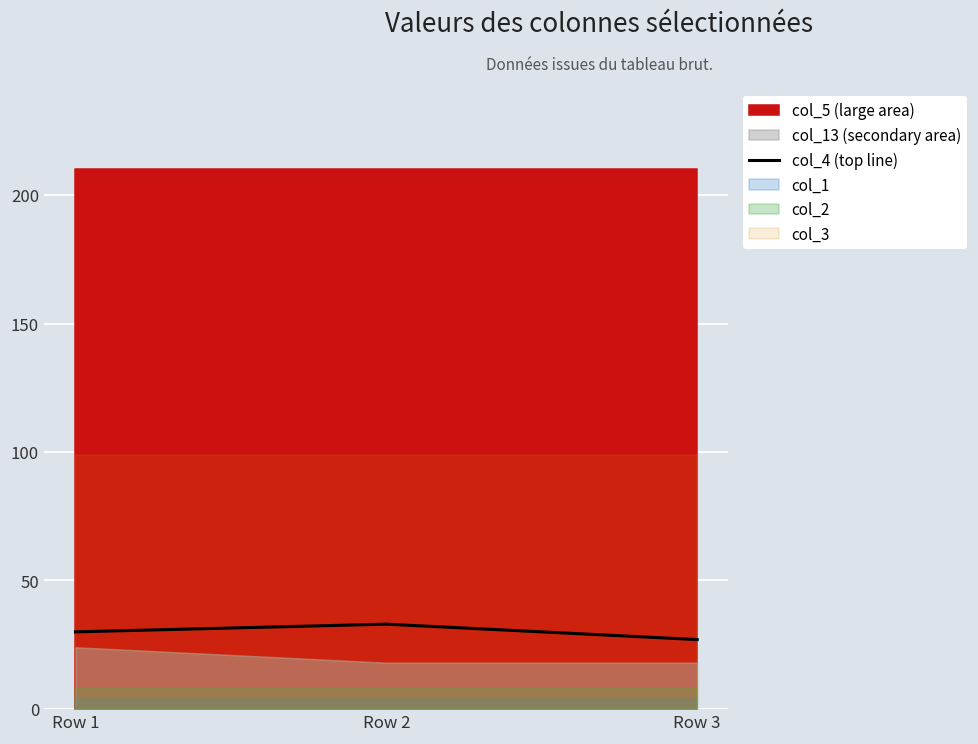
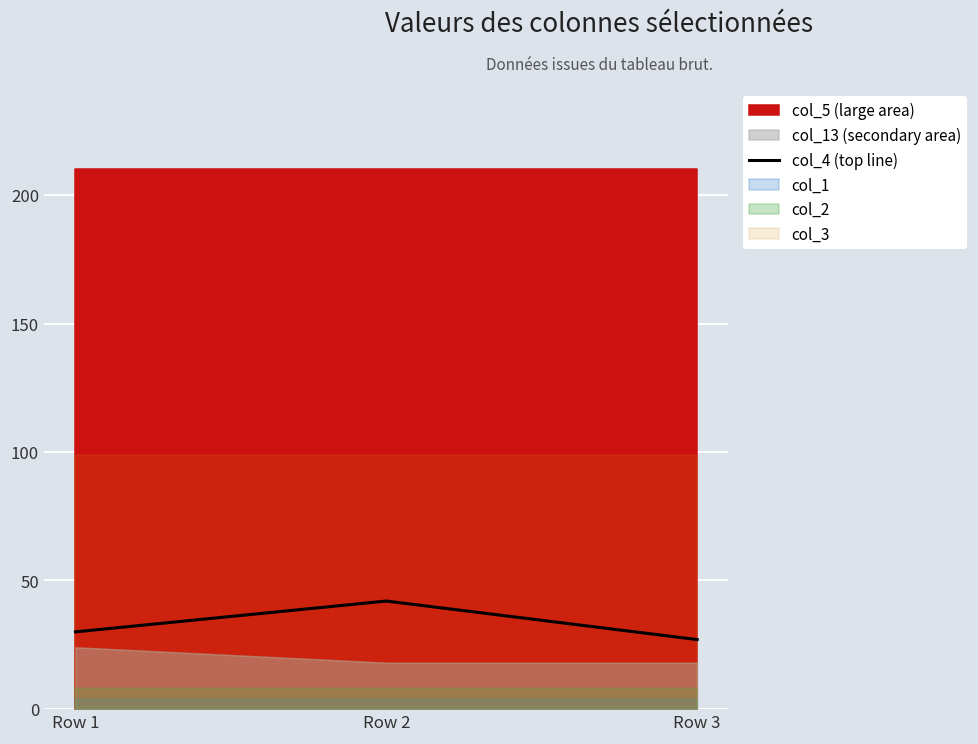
col_4 (top line), Row 2: 33 -> 42
